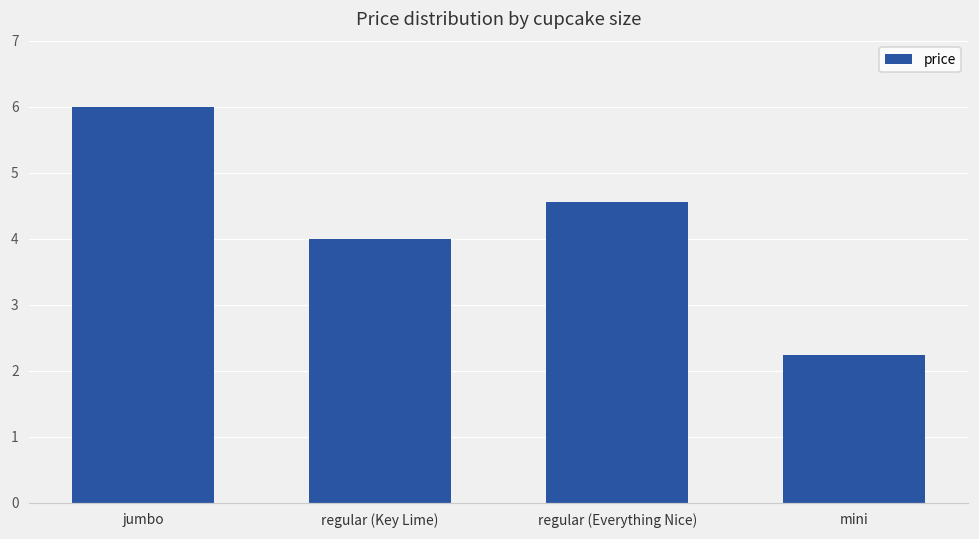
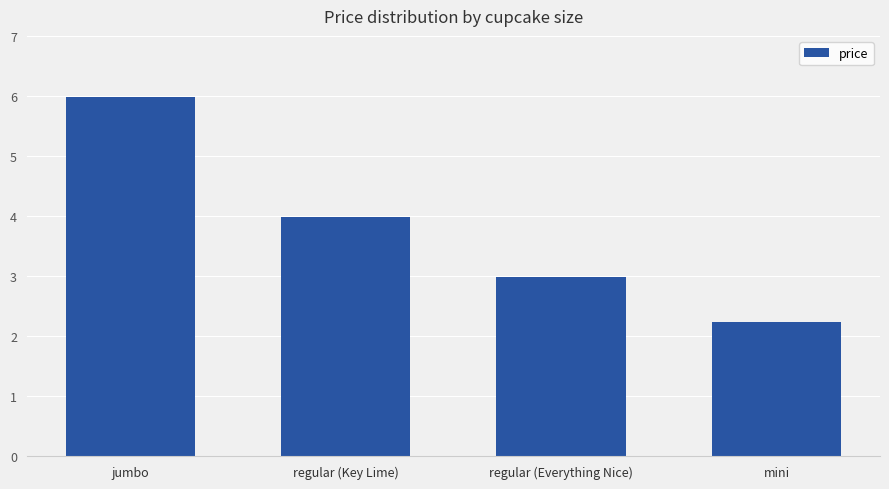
regular (Everything Nice): 4.6 -> 3.0
